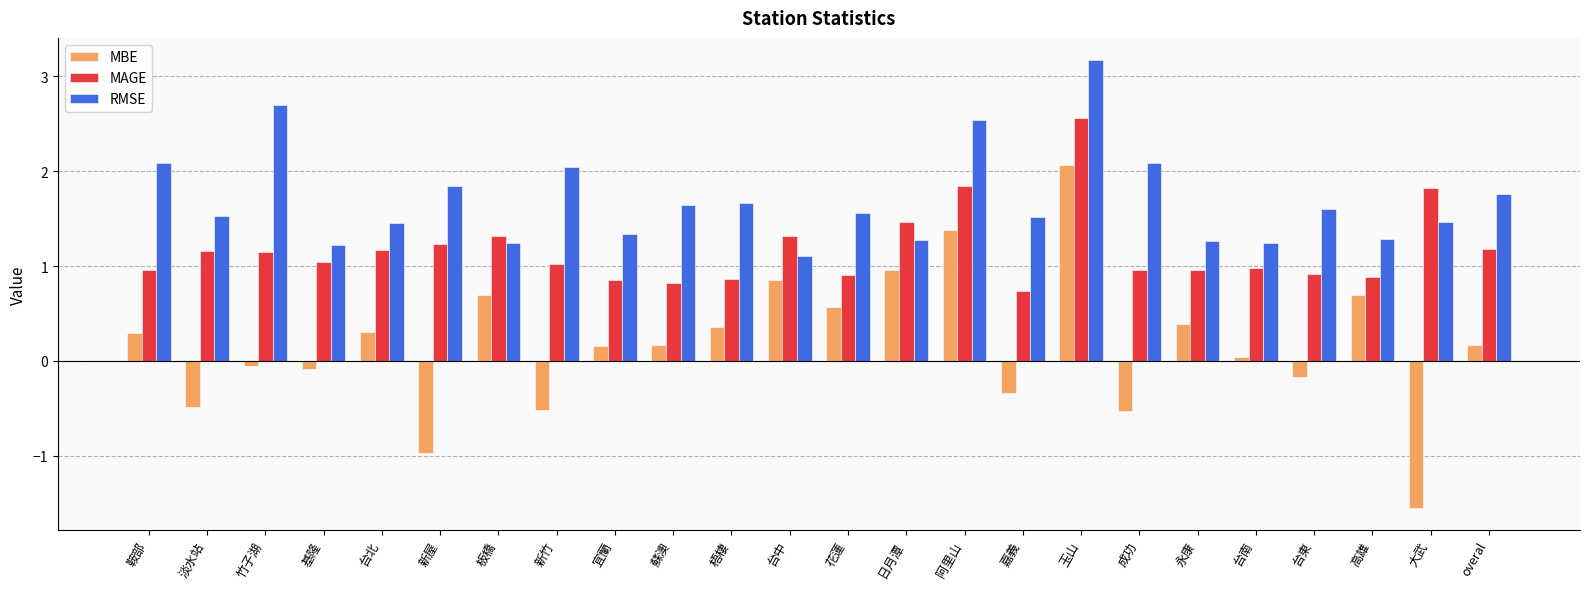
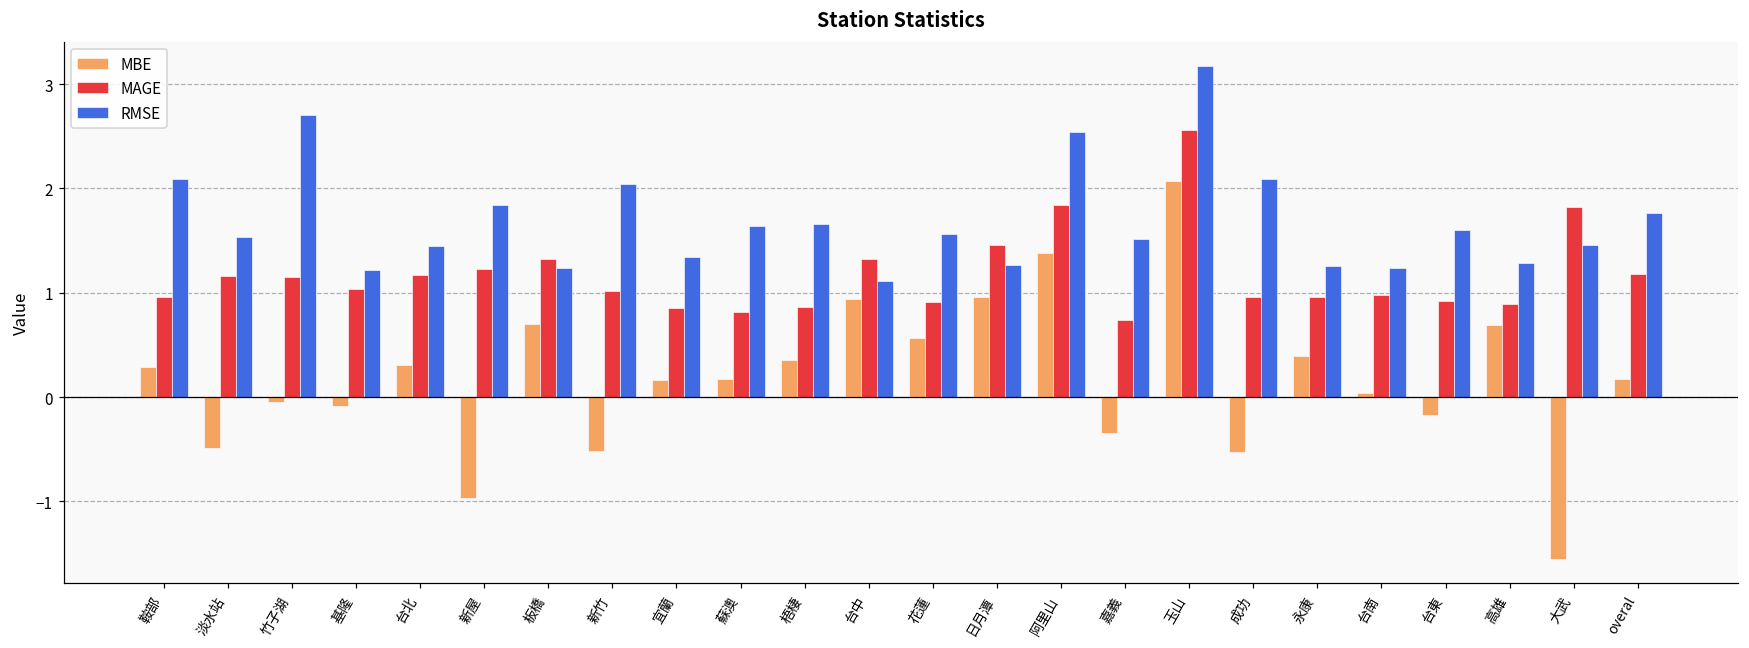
MBE, 台中: 0.85 -> 0.94
